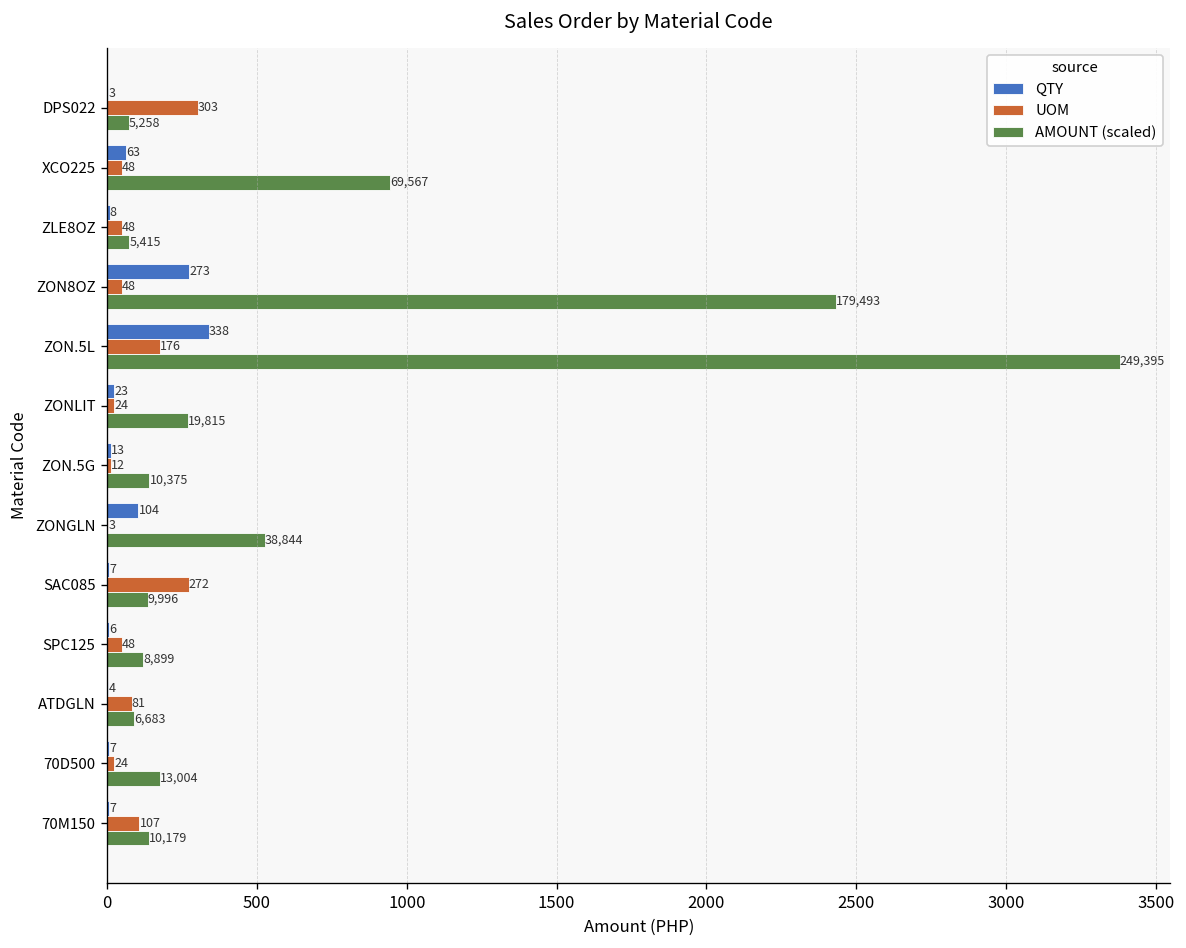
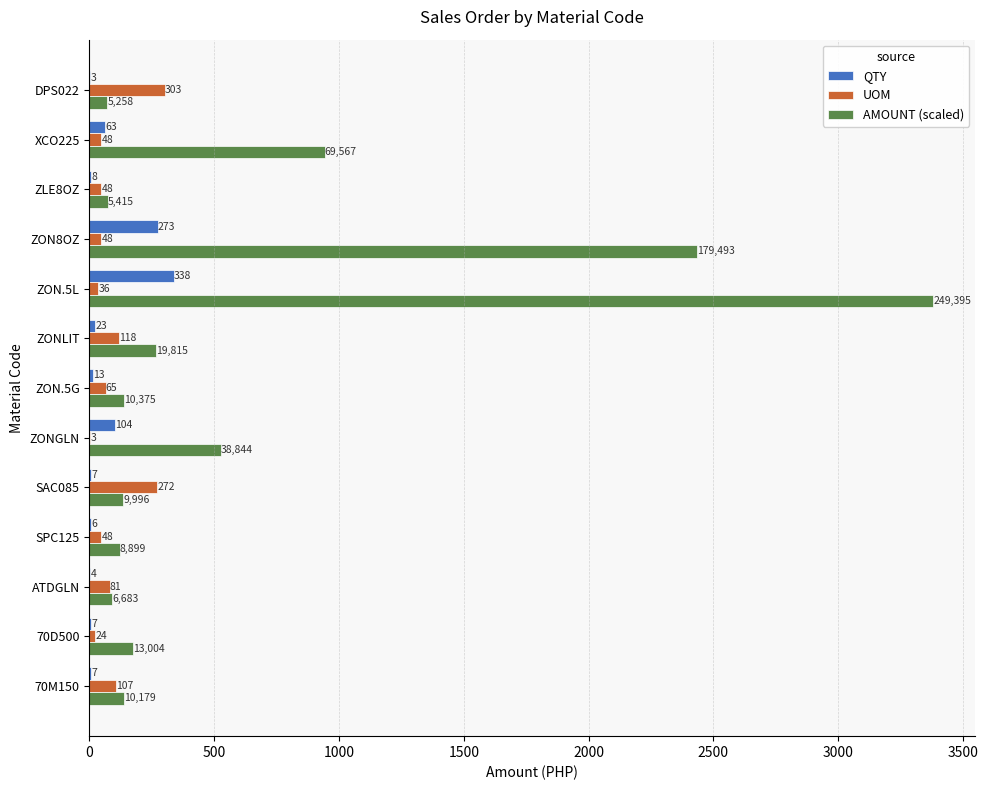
UOM, ZON.5L: 176 -> 36
UOM, ZONLIT: 24 -> 118
UOM, ZON.5G: 12 -> 65
